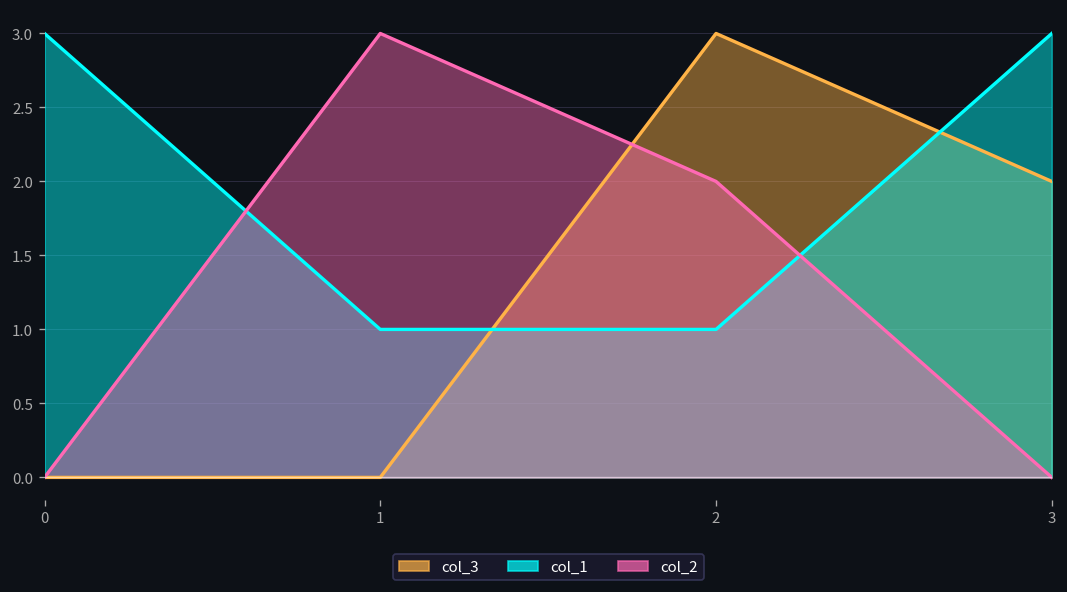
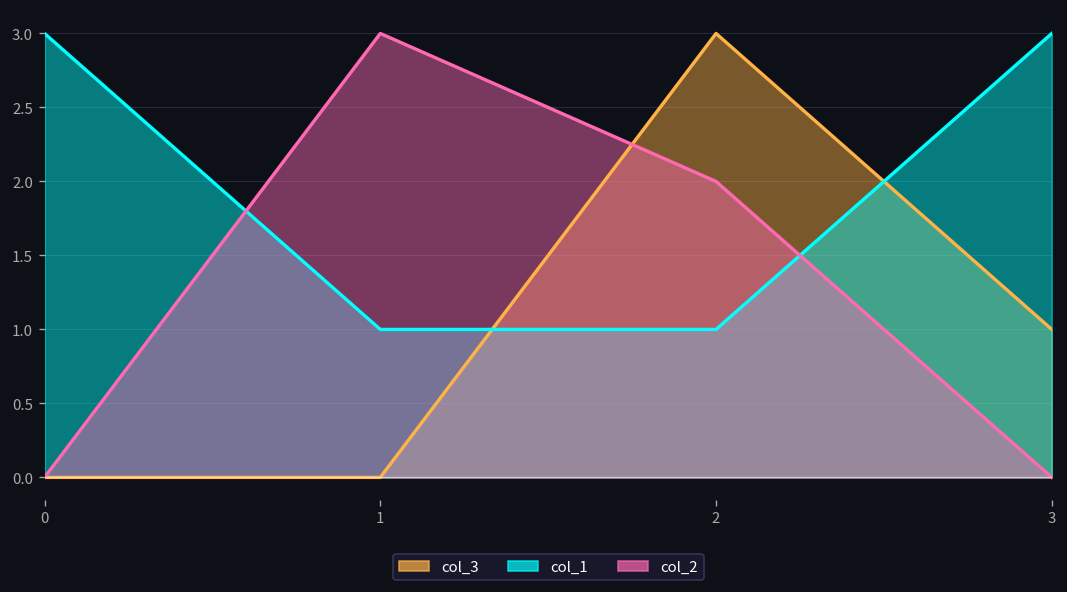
col_3, 3: 2 -> 1
